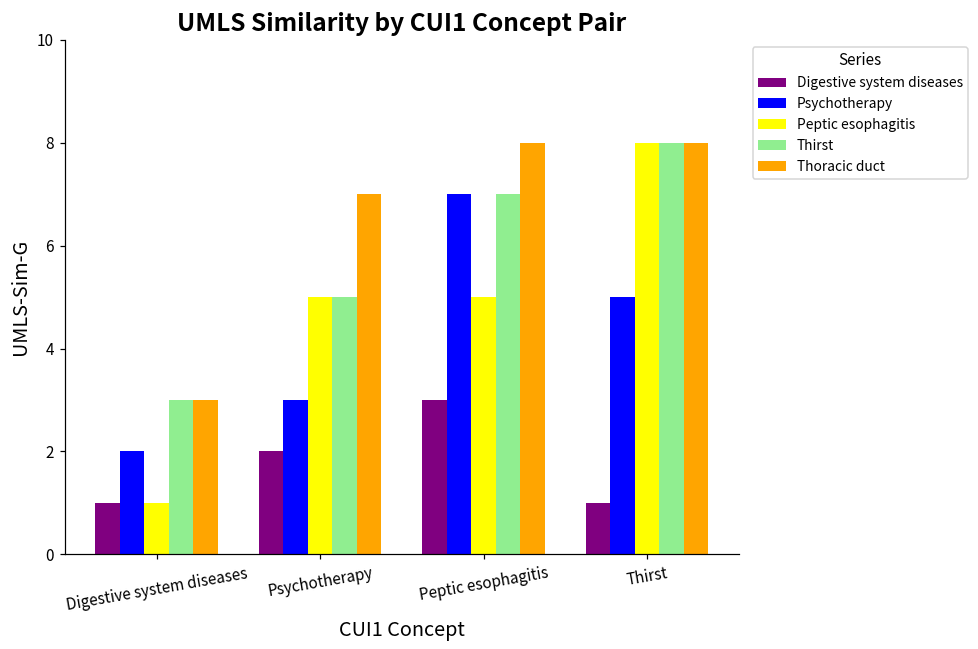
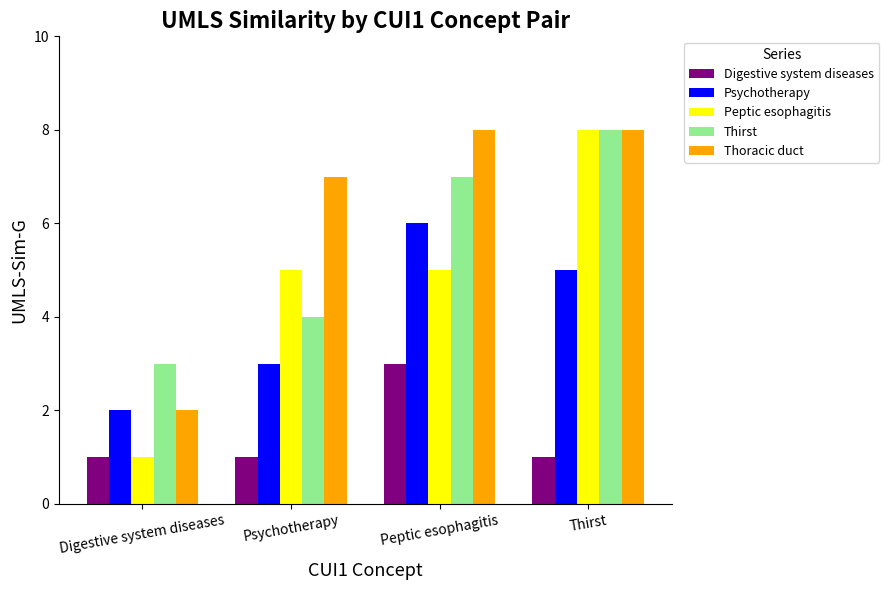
Thoracic duct, Digestive system diseases: 3 -> 2
Digestive system diseases, Psychotherapy: 2 -> 1
Thirst, Psychotherapy: 5 -> 4
Psychotherapy, Peptic esophagitis: 7 -> 6
